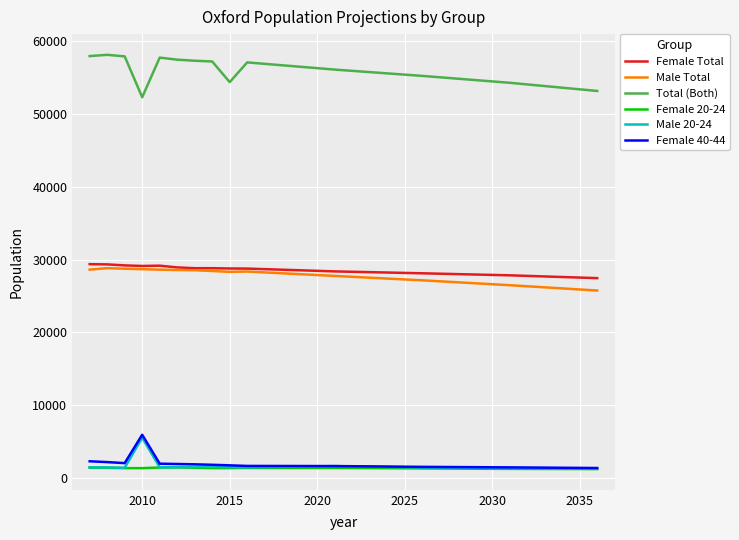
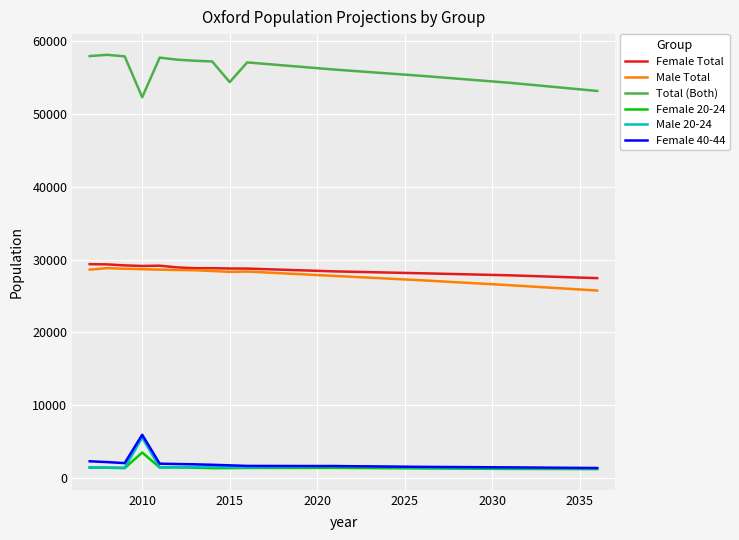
Female 20-24, 2010: 1000 -> 3000
